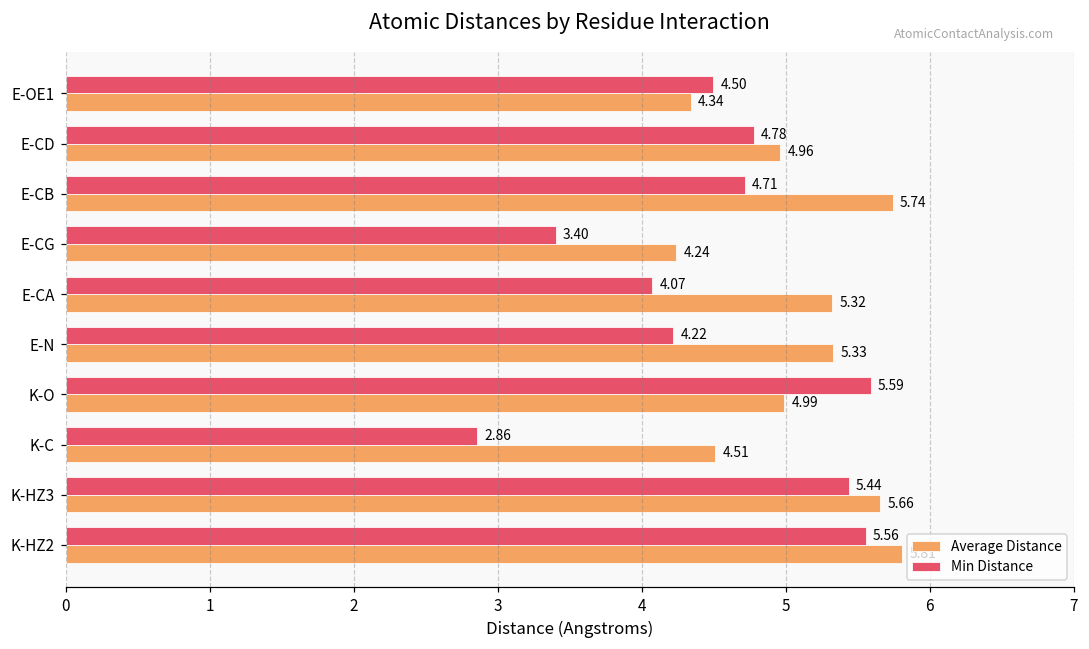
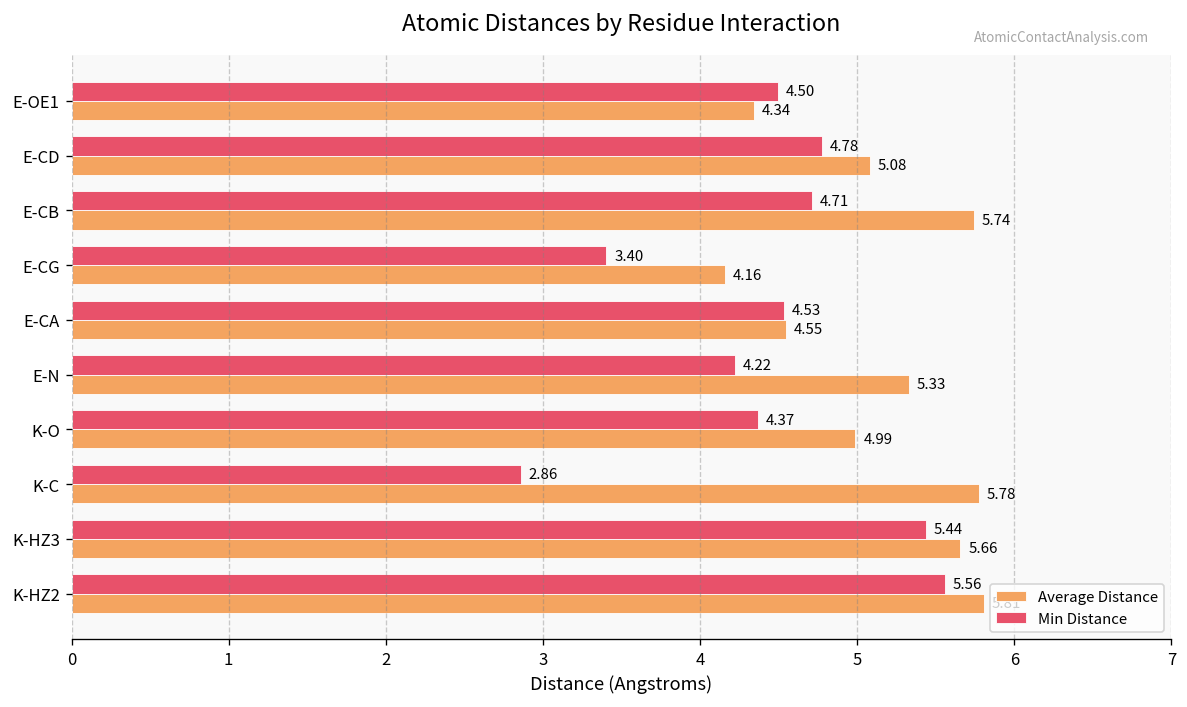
Average Distance, E-CD: 4.96 -> 5.08
Average Distance, E-CG: 4.24 -> 4.16
Min Distance, E-CA: 4.07 -> 4.53
Average Distance, E-CA: 5.32 -> 4.55
Min Distance, K-O: 5.59 -> 4.37
Average Distance, K-C: 4.51 -> 5.78
